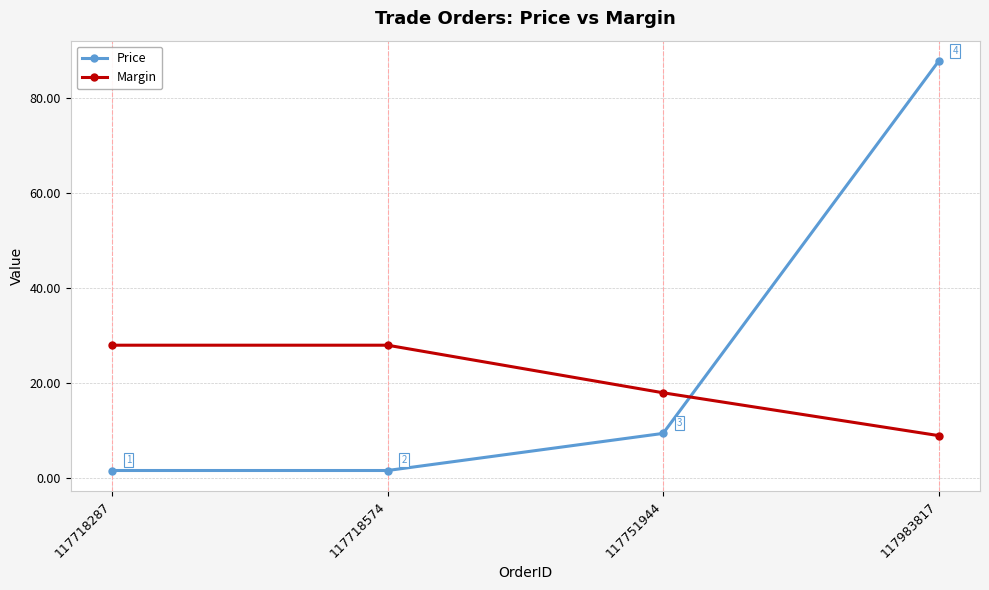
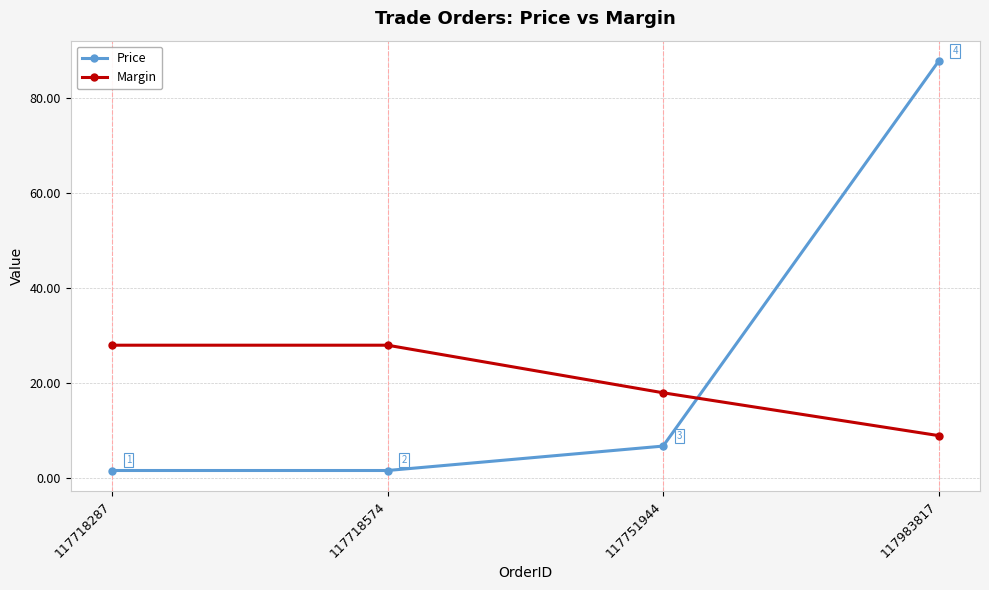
Price, 117751944: 9 -> 7
